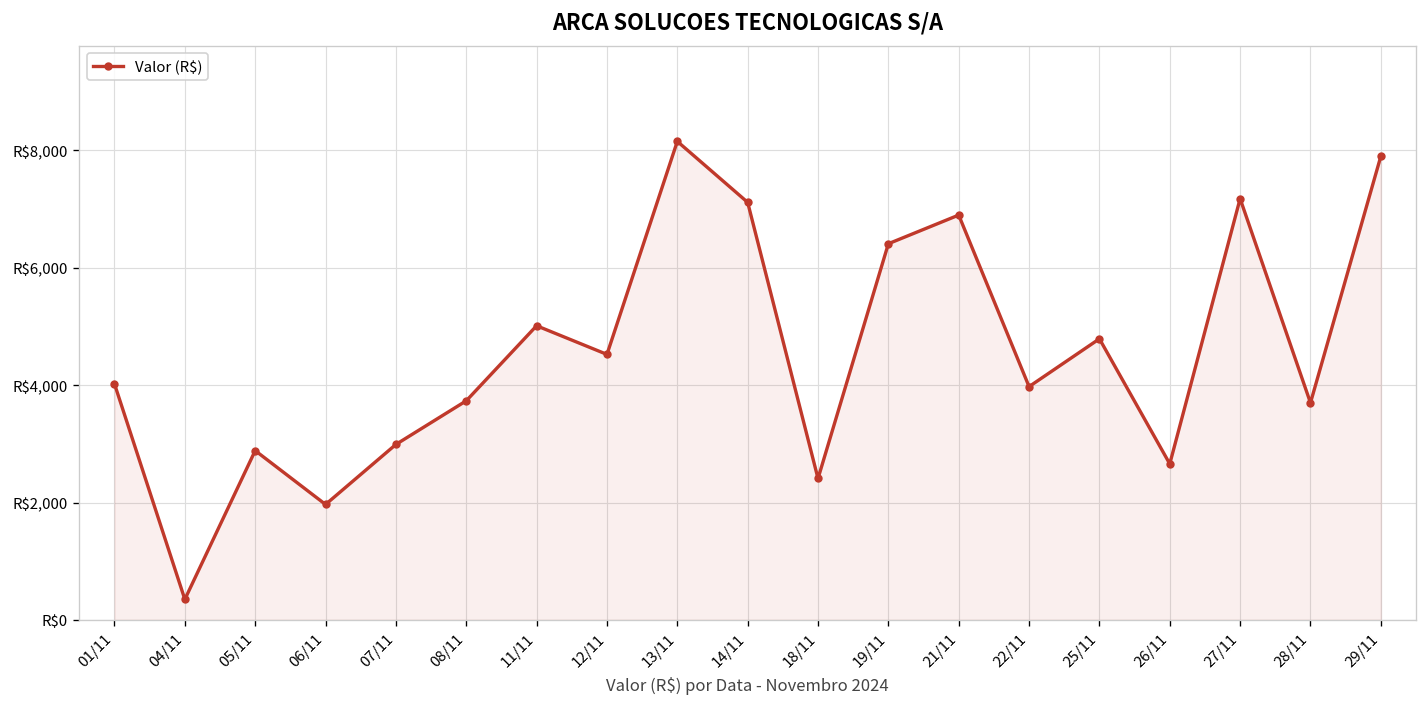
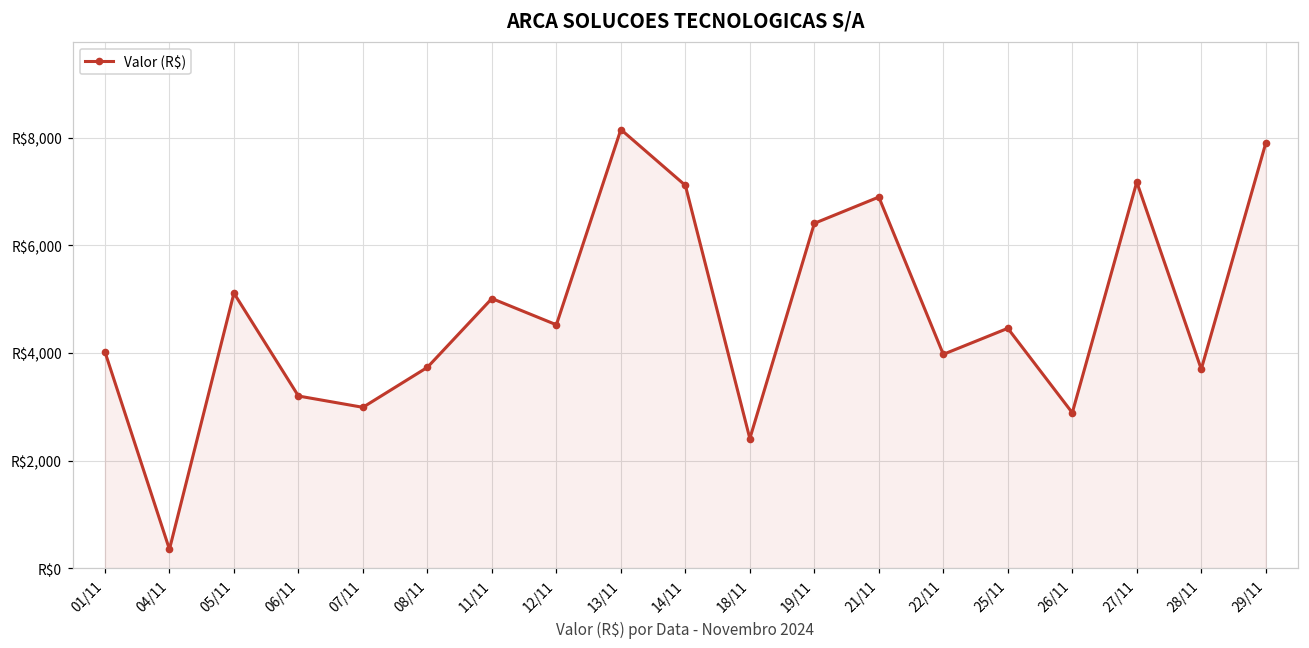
05/11: R$2,900 -> R$5,100
06/11: R$2,000 -> R$3,200
25/11: R$4,800 -> R$4,500
26/11: R$2,700 -> R$2,900
